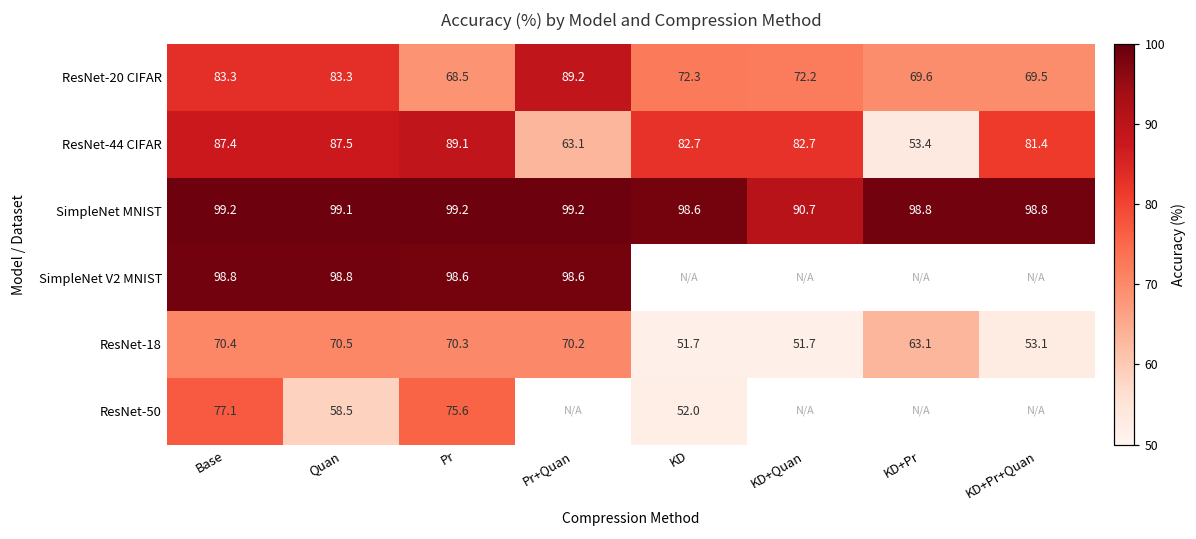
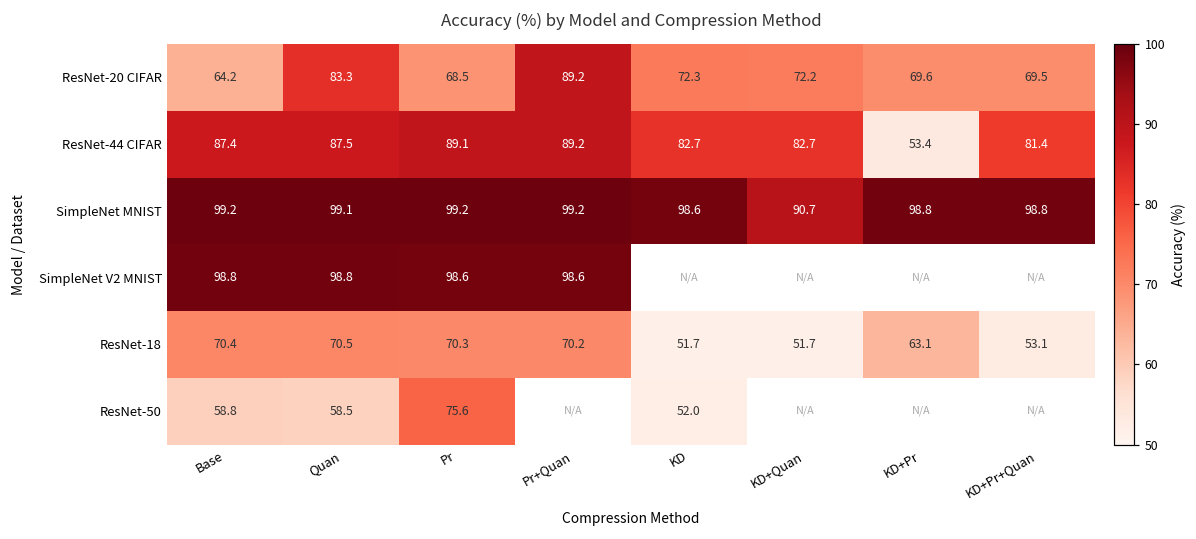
ResNet-20 CIFAR, Base: 83.3 -> 64.2
ResNet-44 CIFAR, Pr+Quan: 63.1 -> 89.2
ResNet-50, Base: 77.1 -> 58.8
